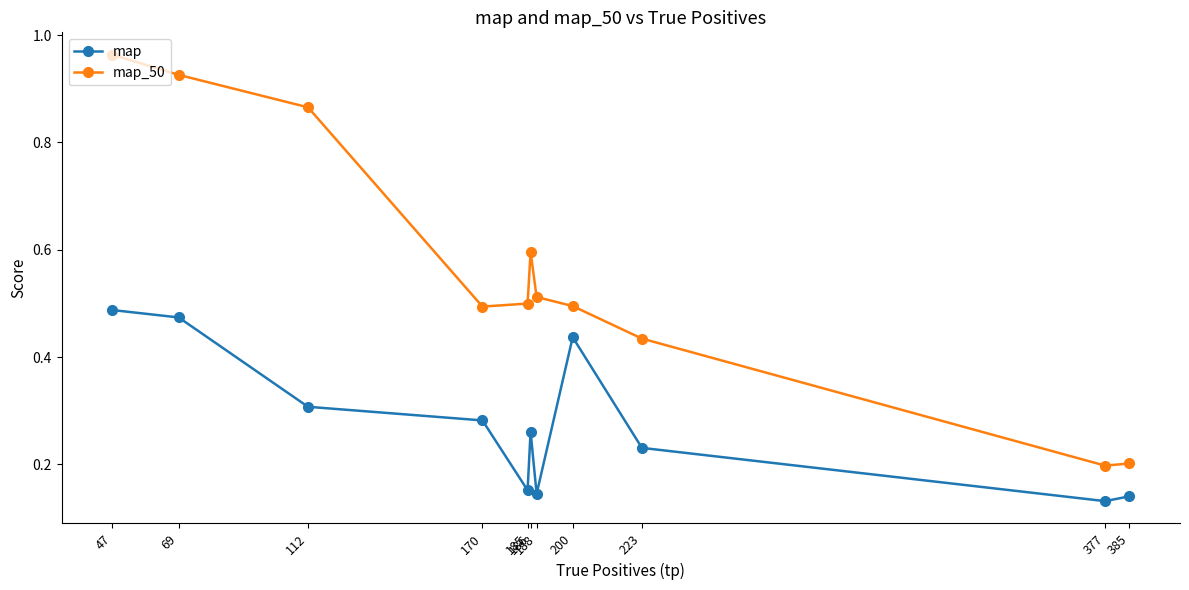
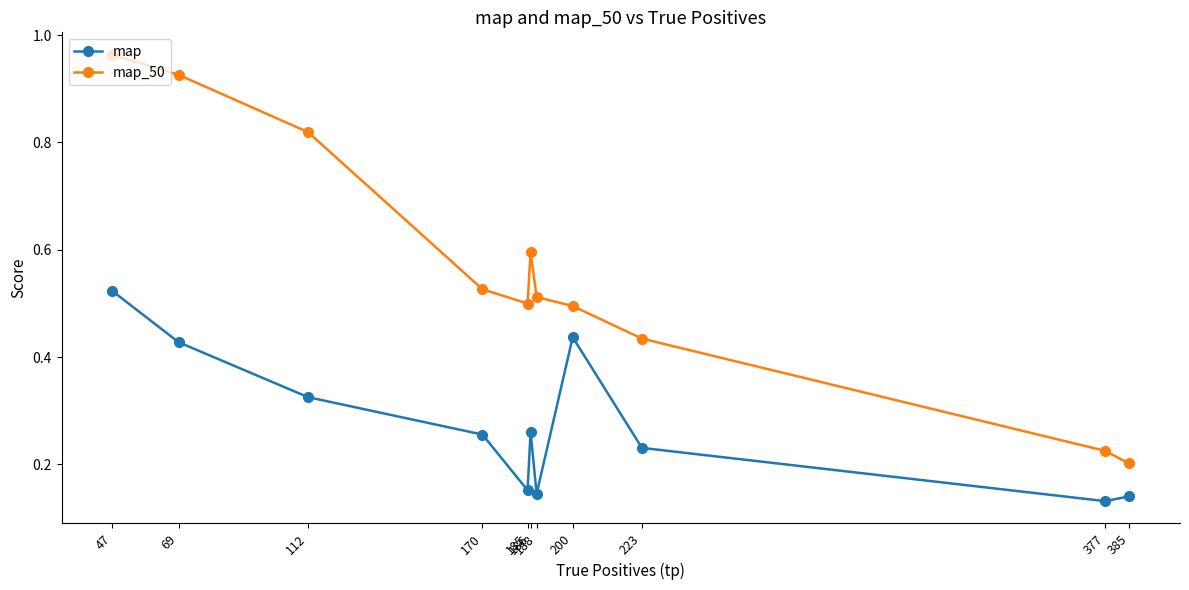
map, 47: 0.49 -> 0.52
map, 69: 0.47 -> 0.43
map, 112: 0.31 -> 0.33
map_50, 112: 0.87 -> 0.82
map, 170: 0.28 -> 0.26
map_50, 170: 0.49 -> 0.53
map_50, 377: 0.20 -> 0.23
